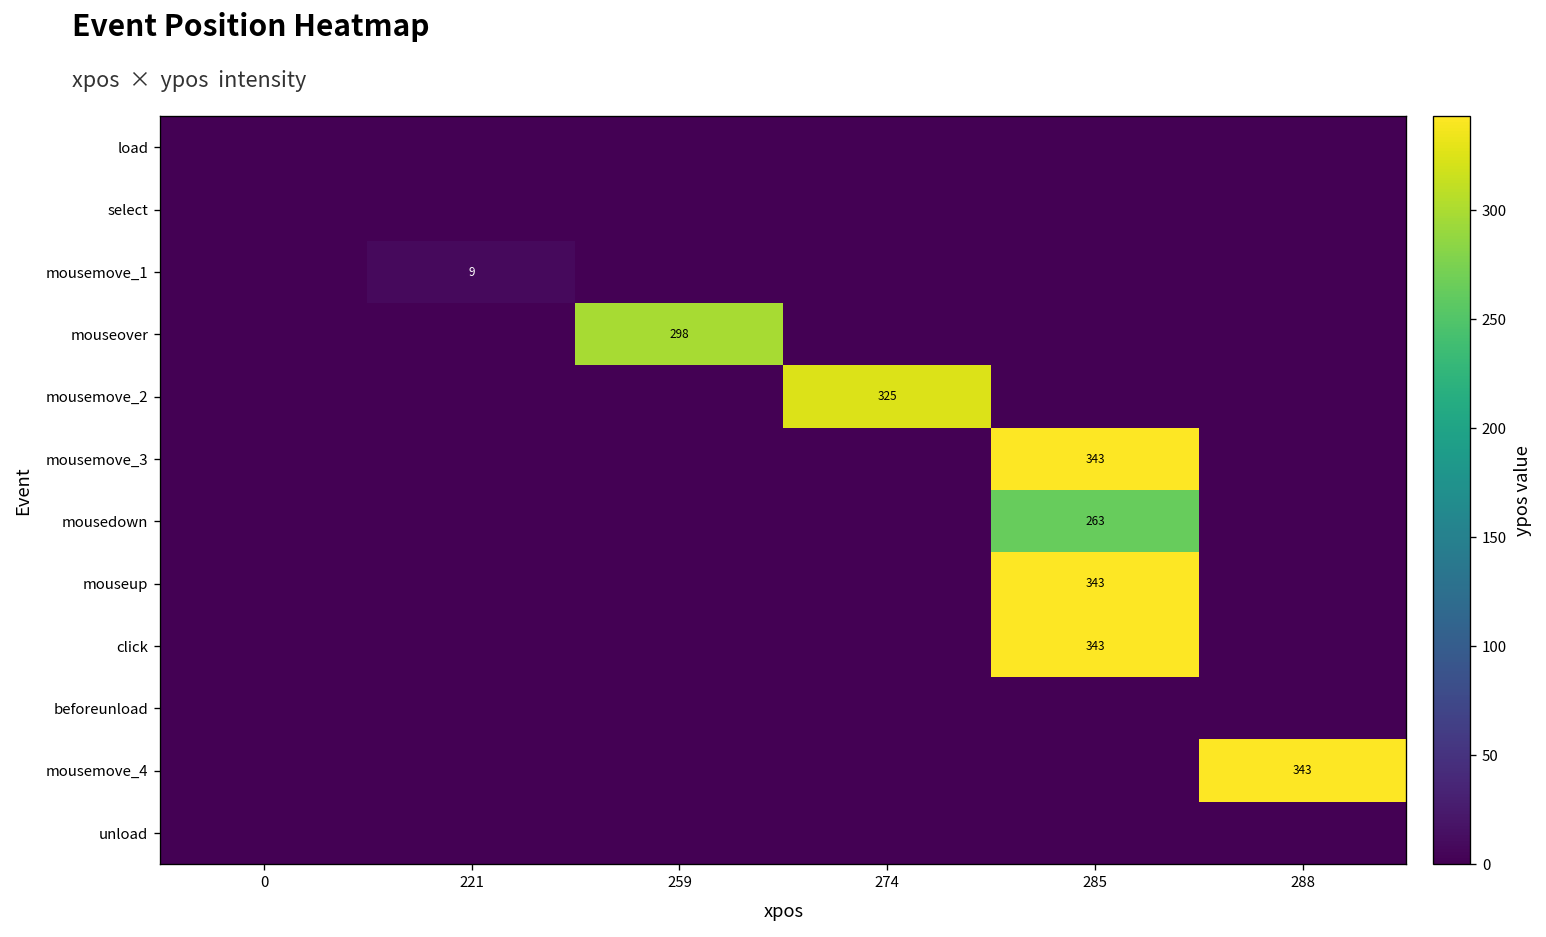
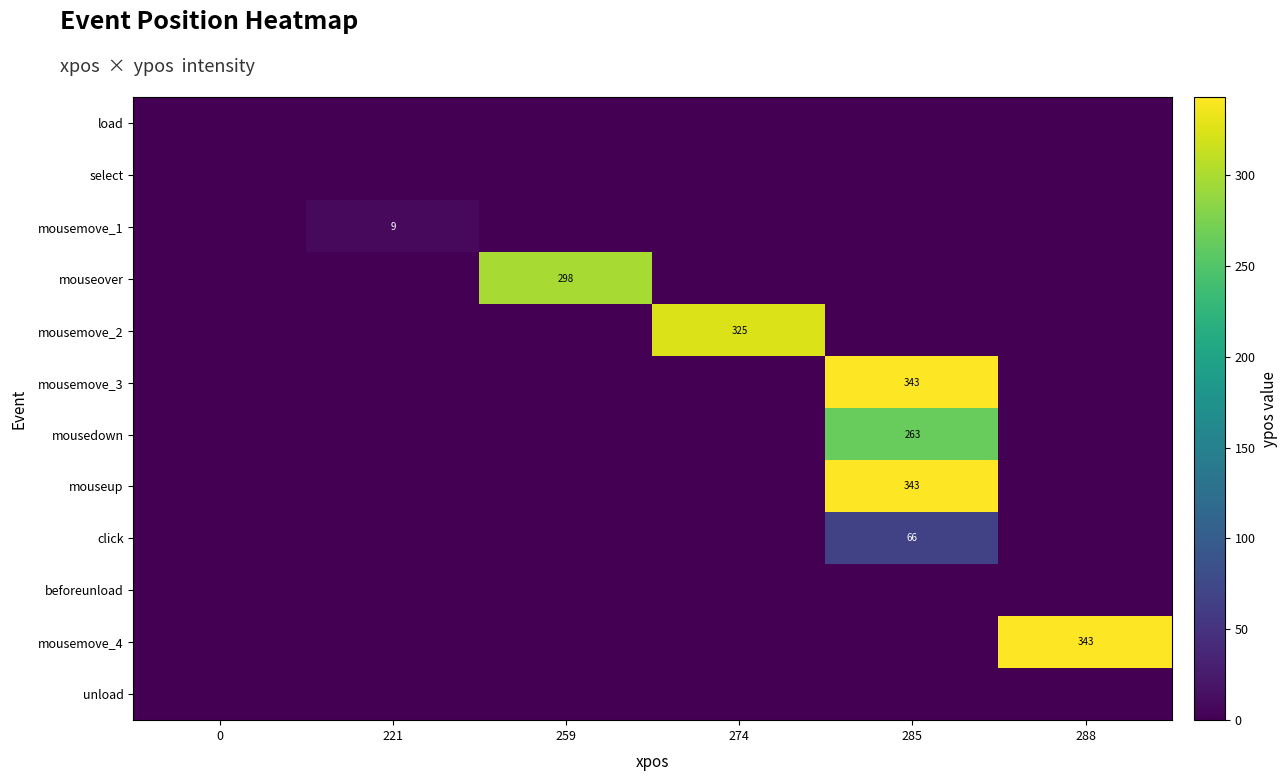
click, 285: 343 -> 66
